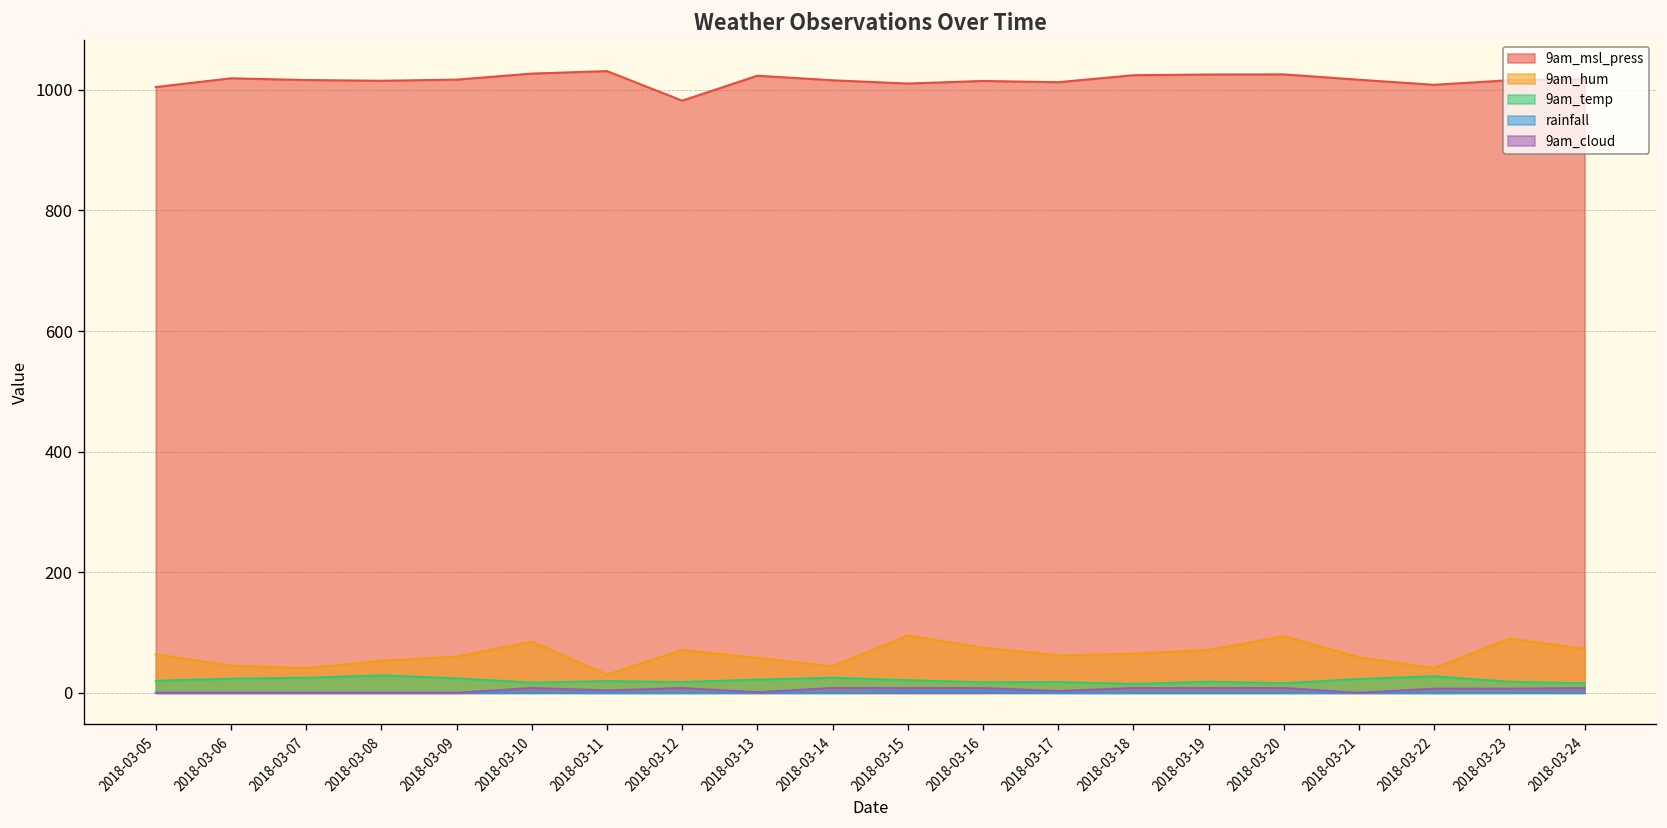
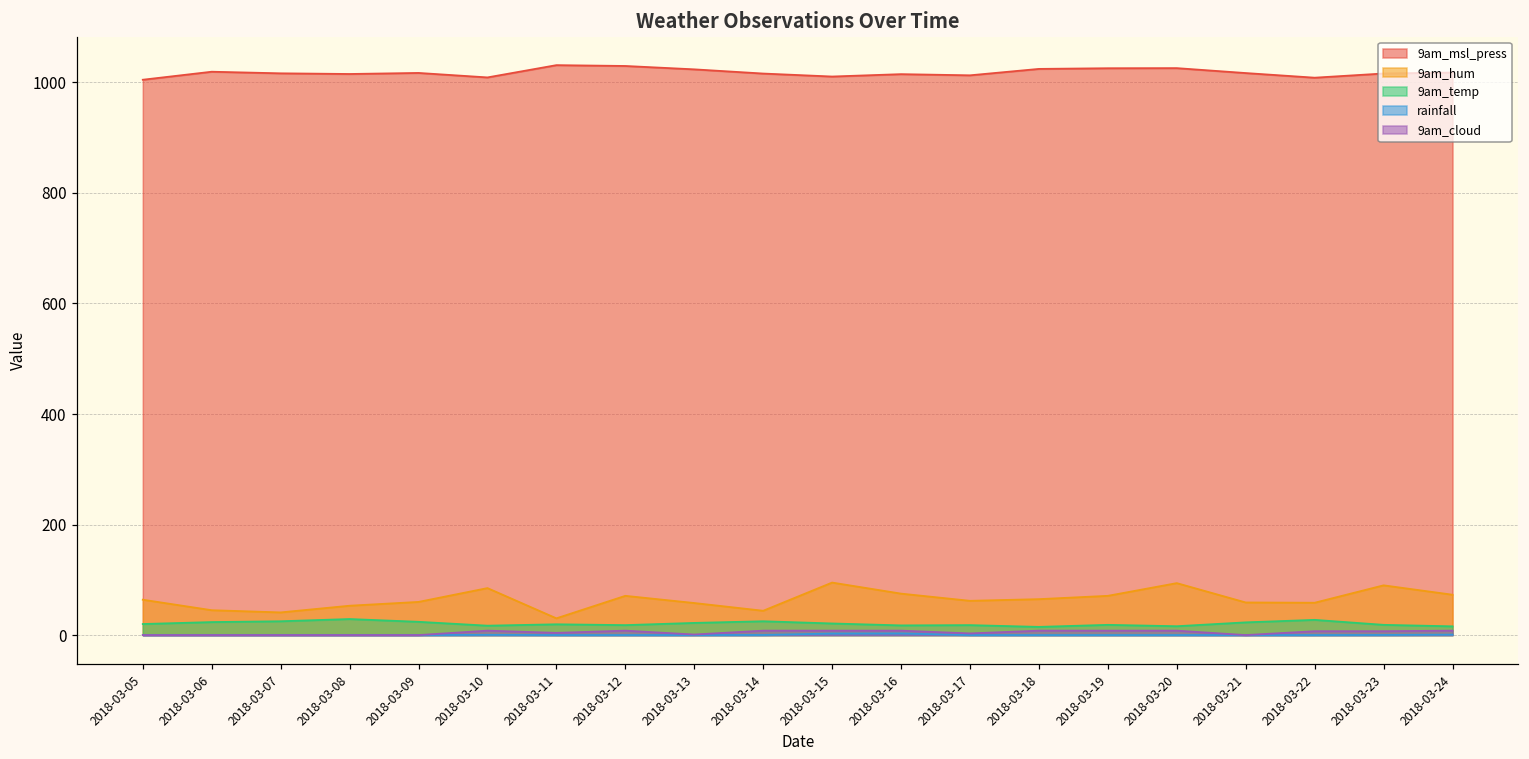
9am_msl_press, 2018-03-10: 1030 -> 1010
9am_msl_press, 2018-03-12: 980 -> 1030
9am_hum, 2018-03-22: 40 -> 60
